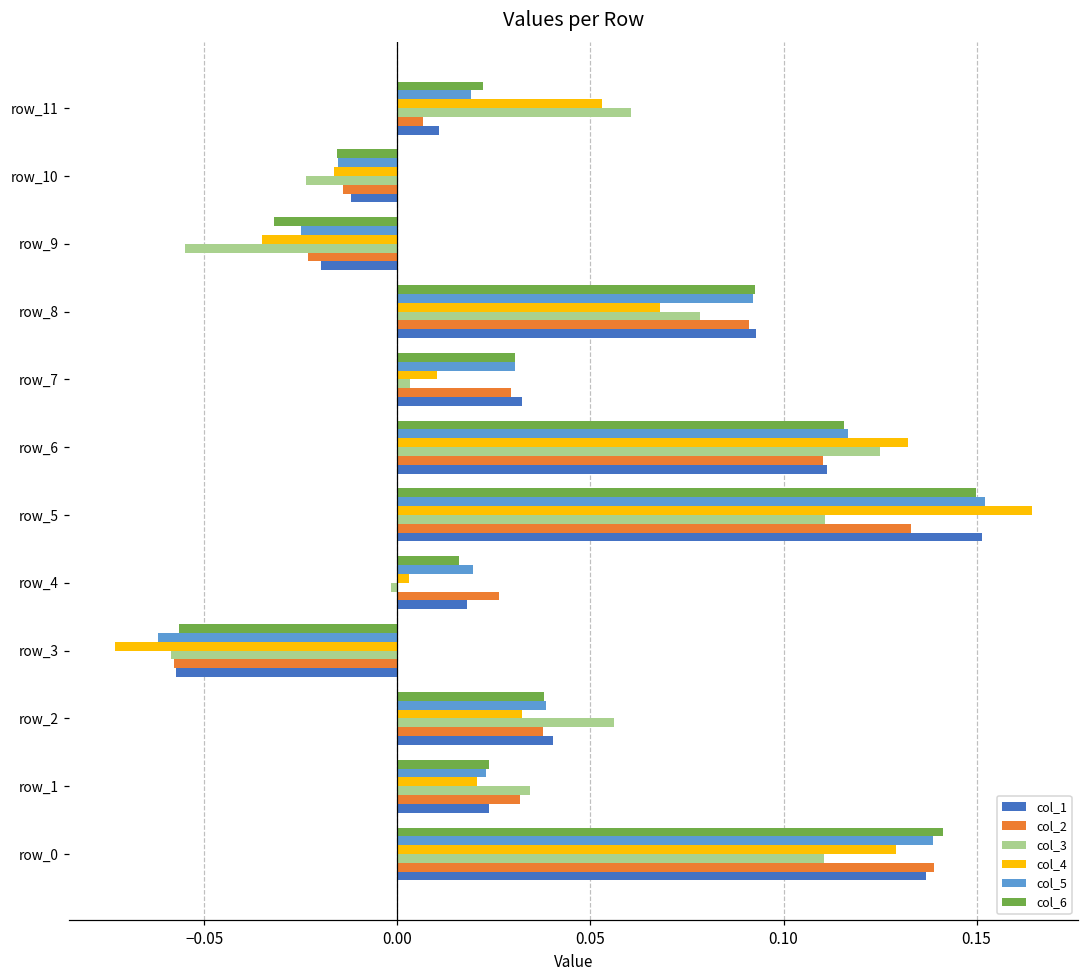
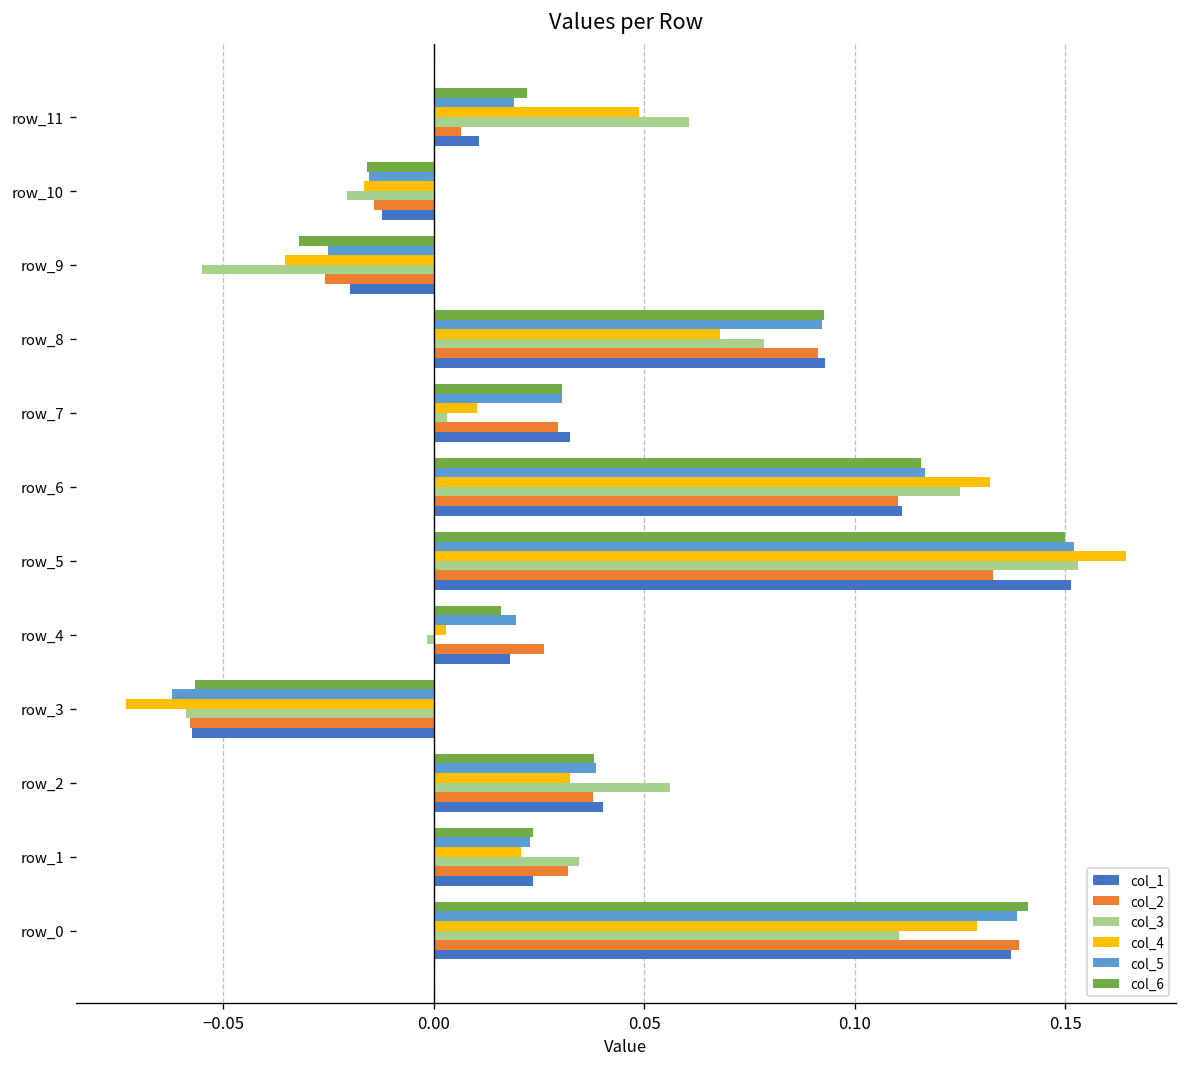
col_4, row_11: 0.053 -> 0.049
col_3, row_10: -0.024 -> -0.021
col_2, row_9: -0.023 -> -0.026
col_3, row_5: 0.111 -> 0.153
